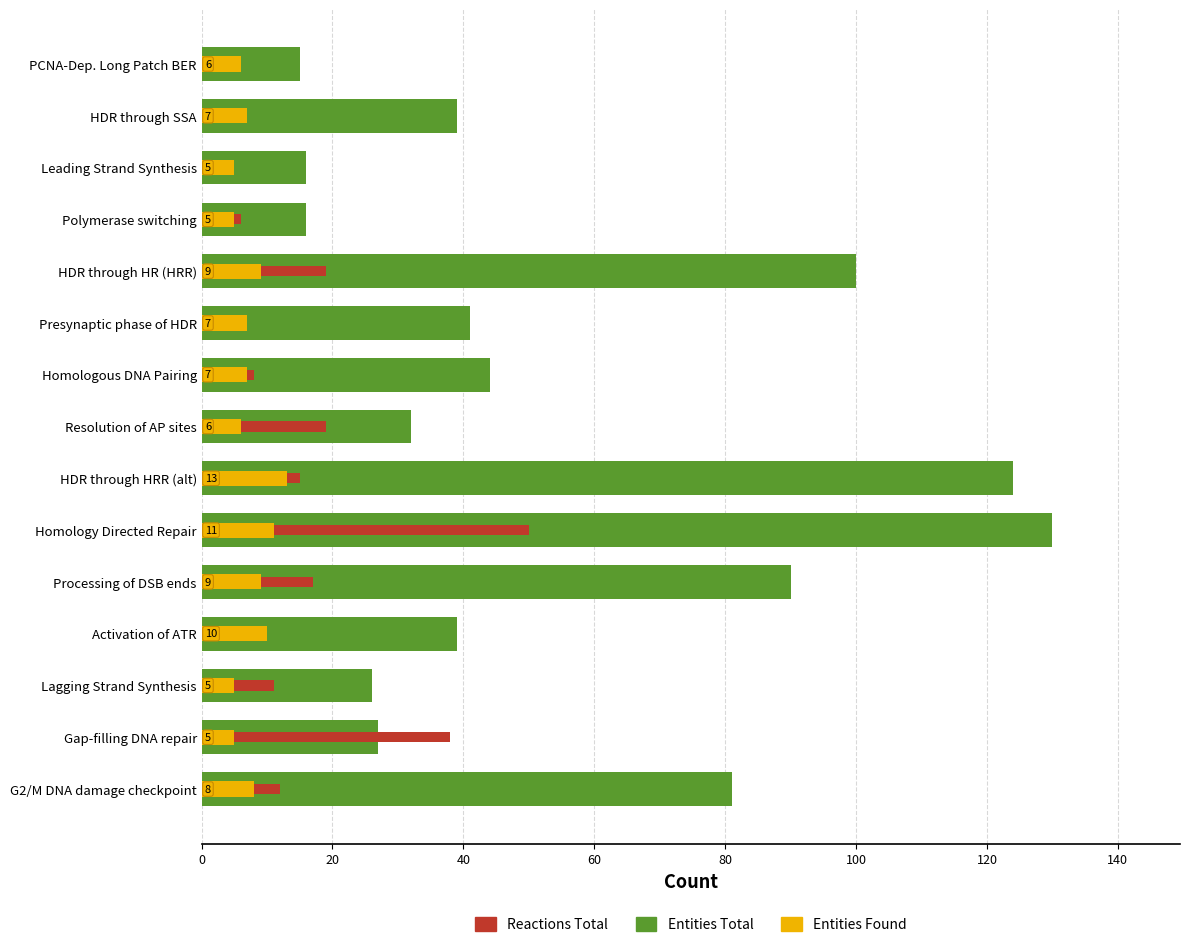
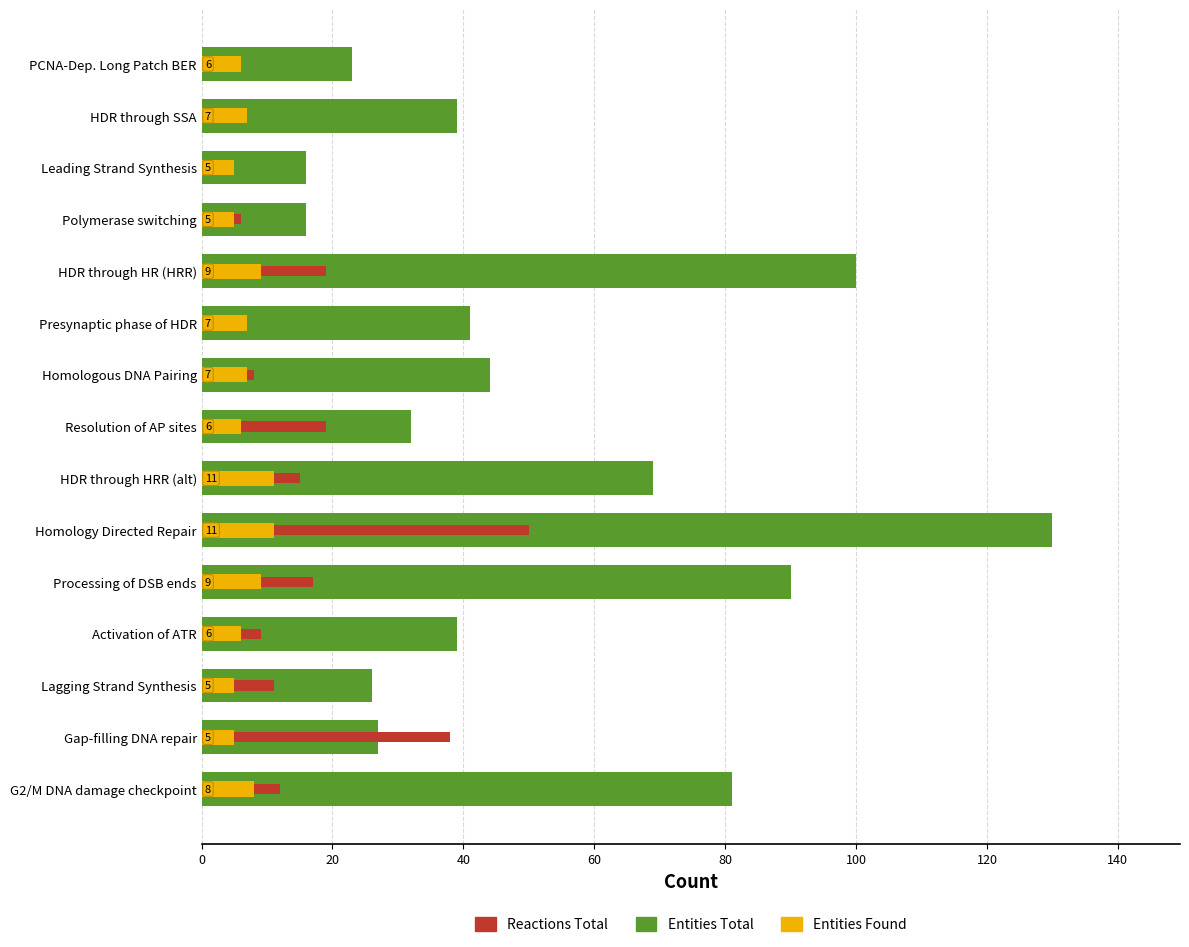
Entities Total, PCNA-Dep. Long Patch BER: 15 -> 23
Entities Total, HDR through HRR (alt): 124 -> 69
Entities Found, HDR through HRR (alt): 13 -> 11
Entities Found, Activation of ATR: 10 -> 6
